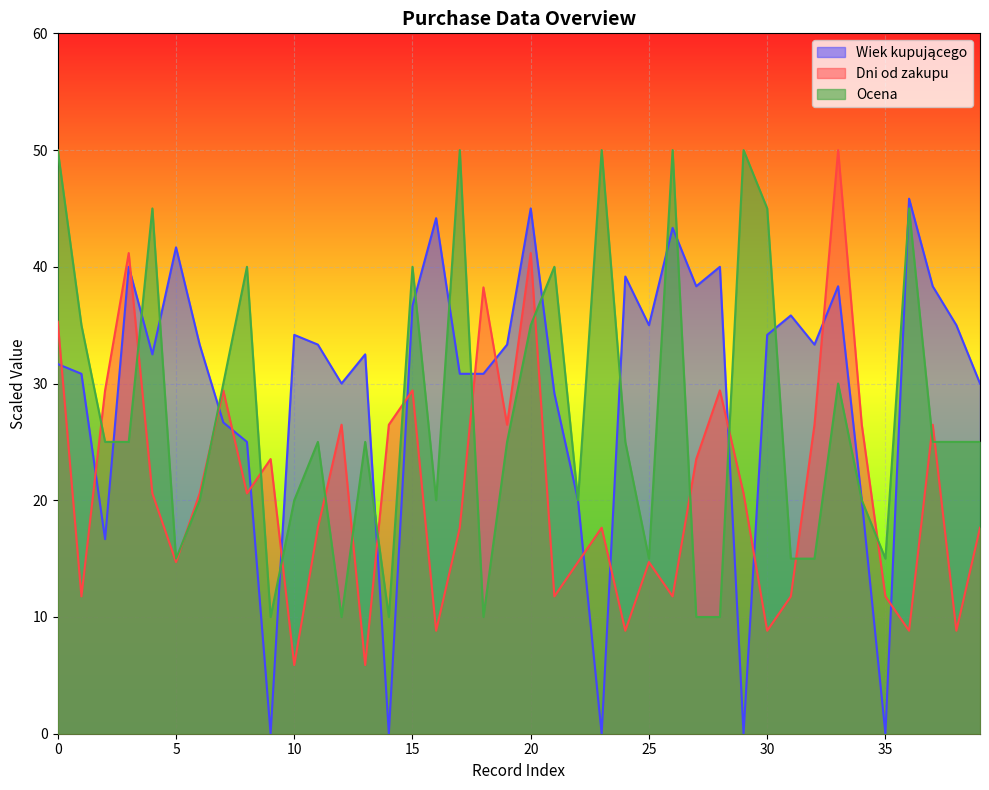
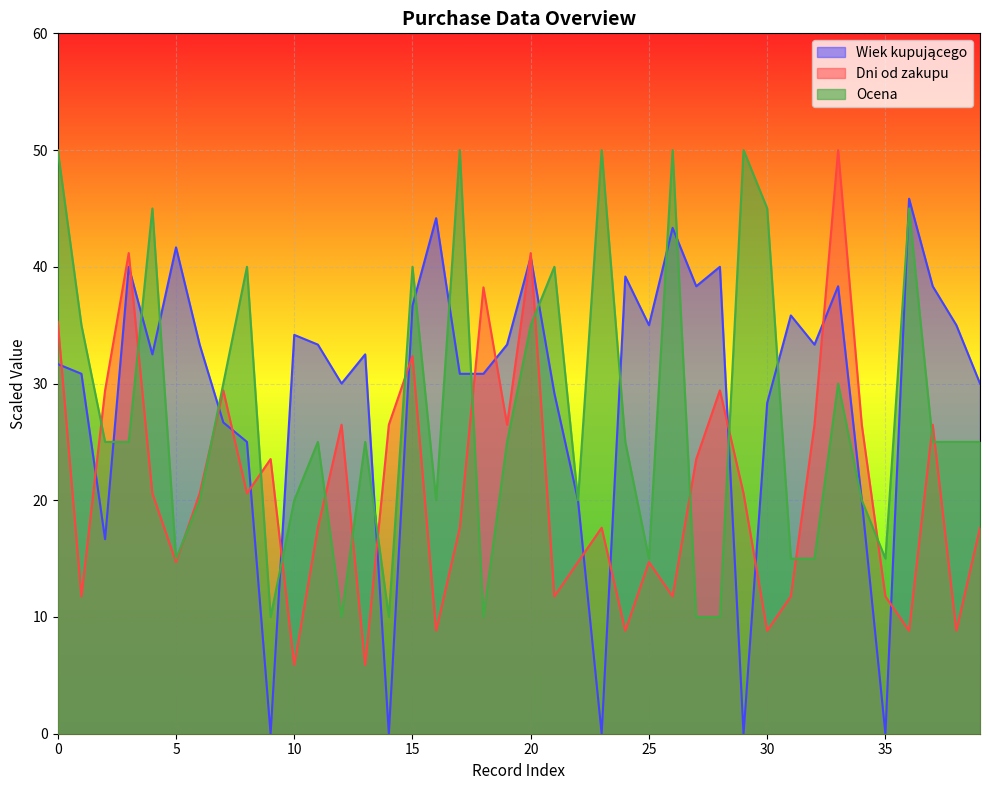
Dni od zakupu, 15: 29.4 -> 32.4
Wiek kupującego, 20: 45.0 -> 40.8
Wiek kupującego, 30: 34.2 -> 28.3
